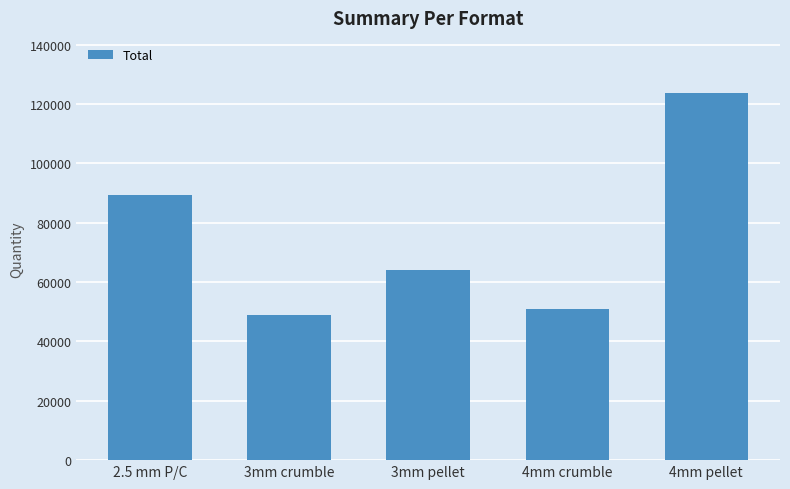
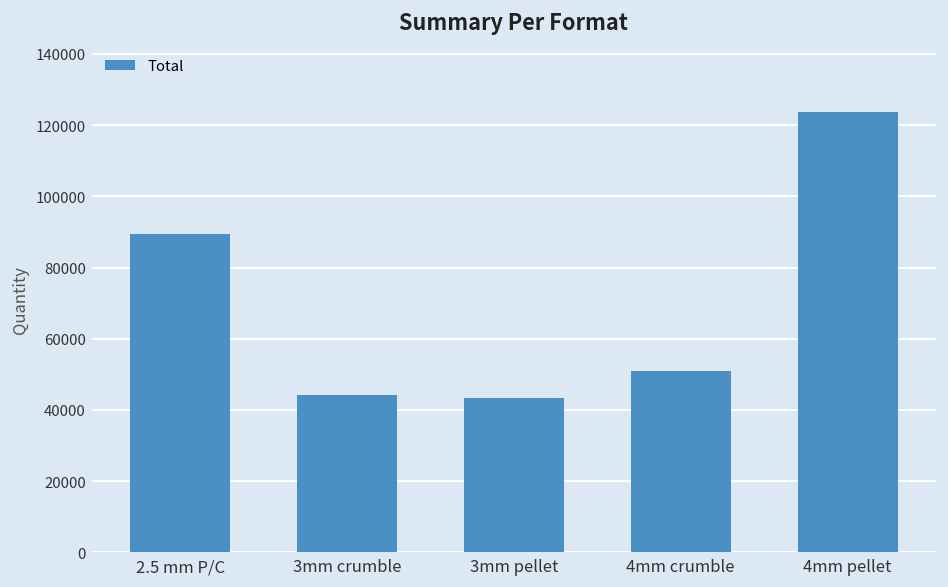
3mm crumble: 49000 -> 44000
3mm pellet: 64000 -> 43000
